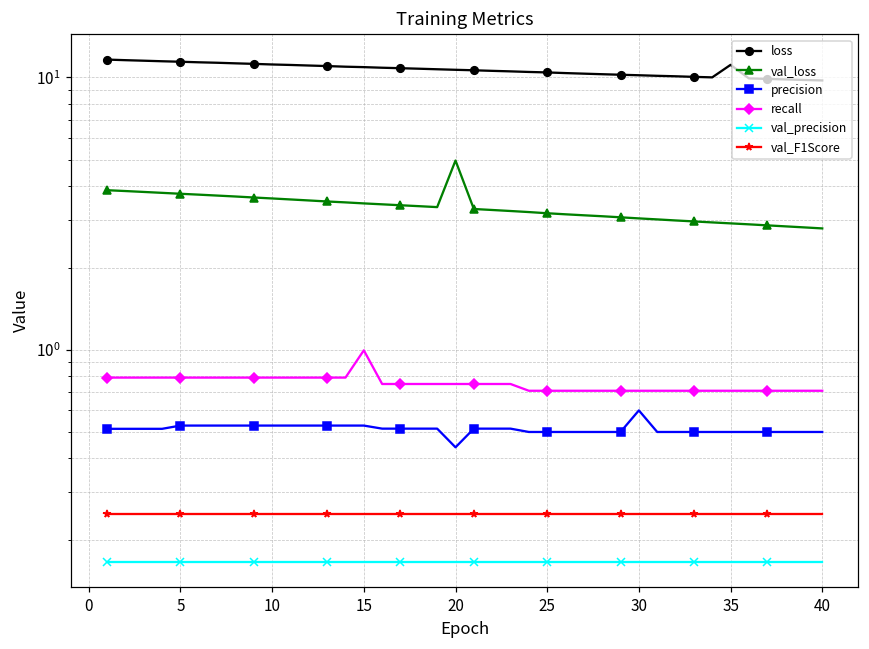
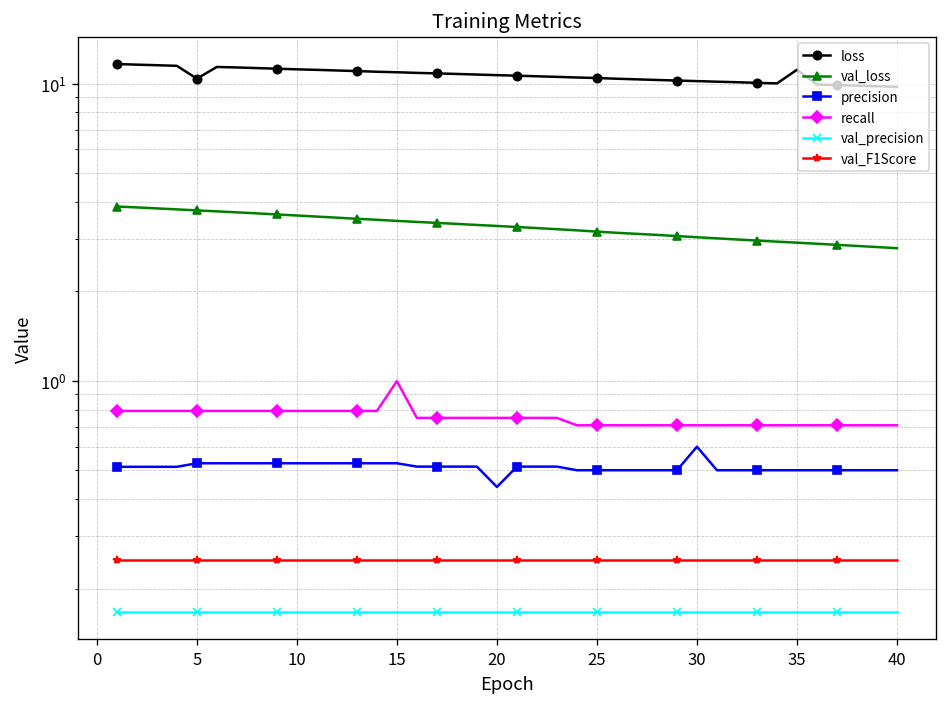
loss, 5: 11 -> 10.4
val_loss, 20: 5.0 -> 3.3
